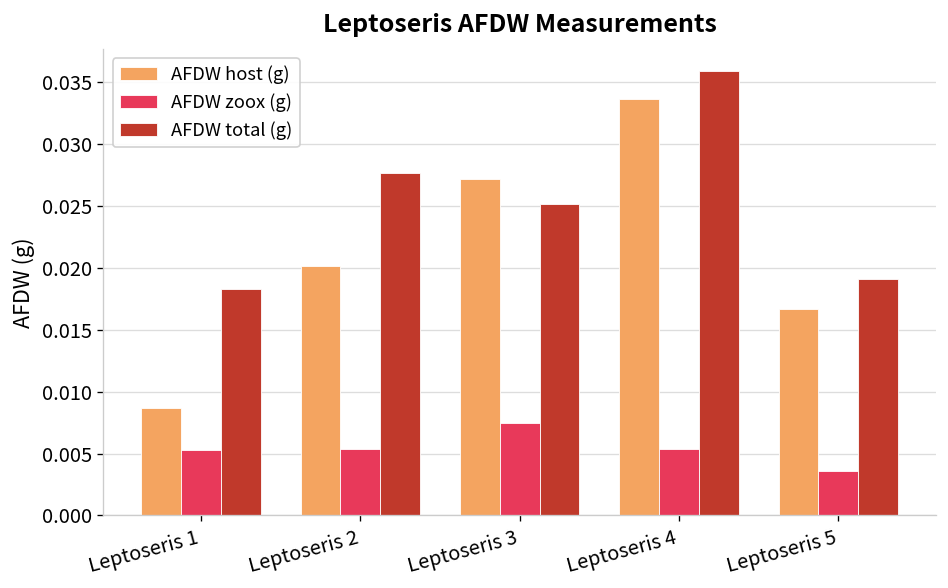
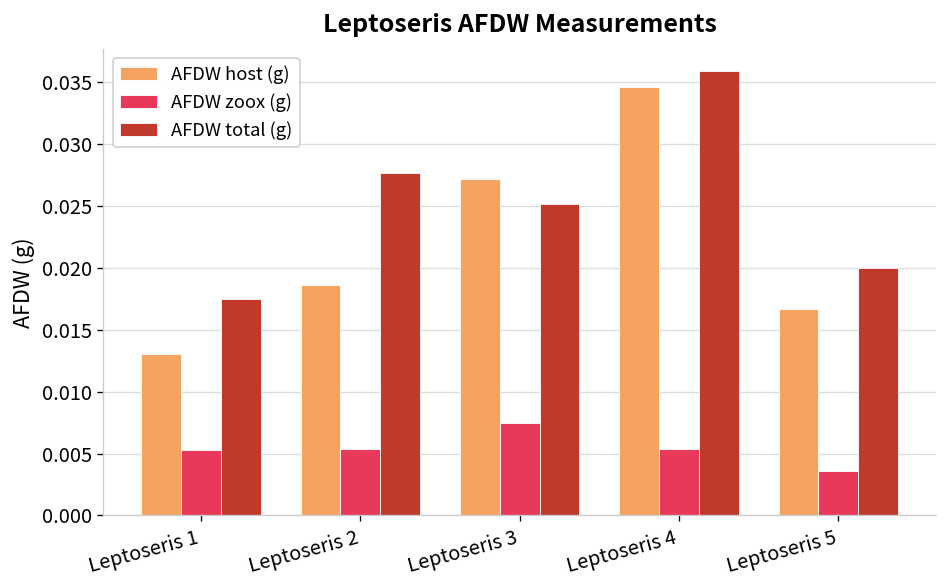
AFDW host (g), Leptoseris 1: 0.0087 -> 0.0130
AFDW total (g), Leptoseris 1: 0.0183 -> 0.0175
AFDW host (g), Leptoseris 2: 0.0202 -> 0.0186
AFDW host (g), Leptoseris 4: 0.0336 -> 0.0346
AFDW total (g), Leptoseris 5: 0.0191 -> 0.0199
